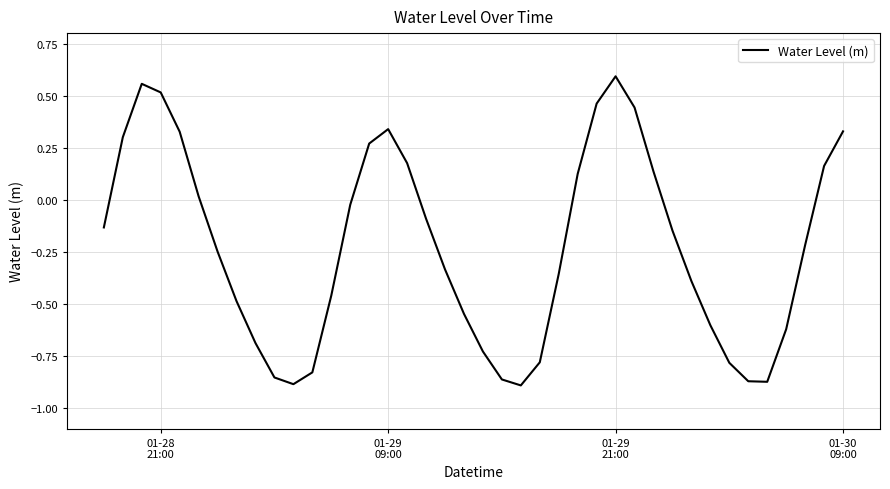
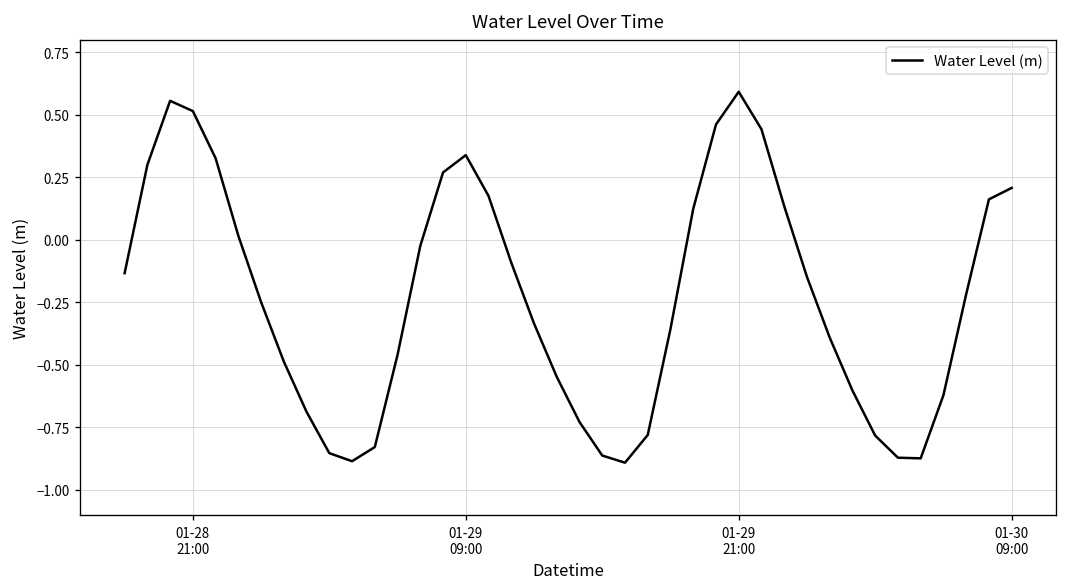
01-30 09:00: 0.33 -> 0.21
